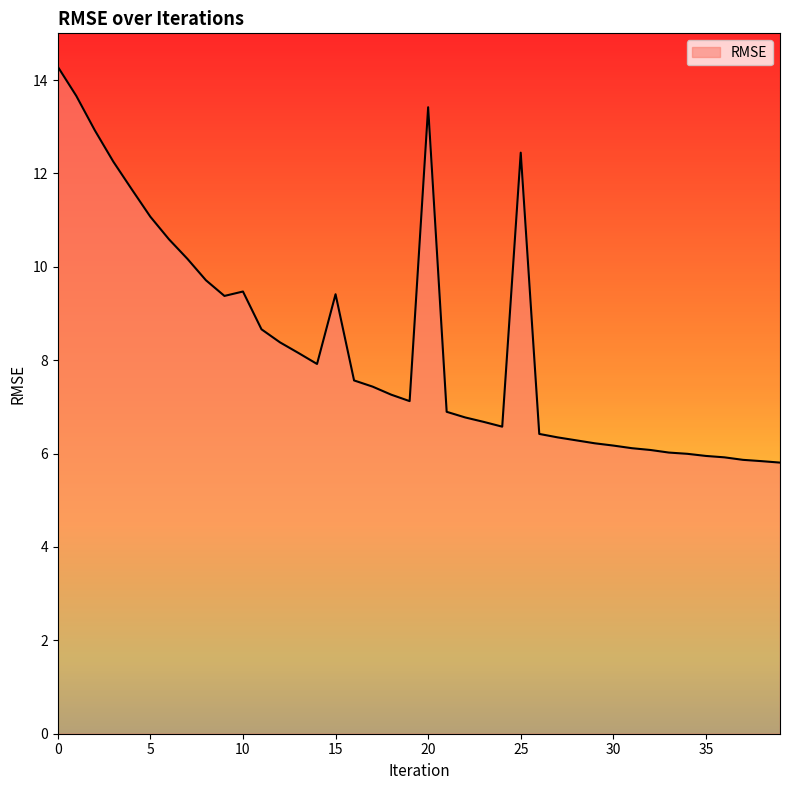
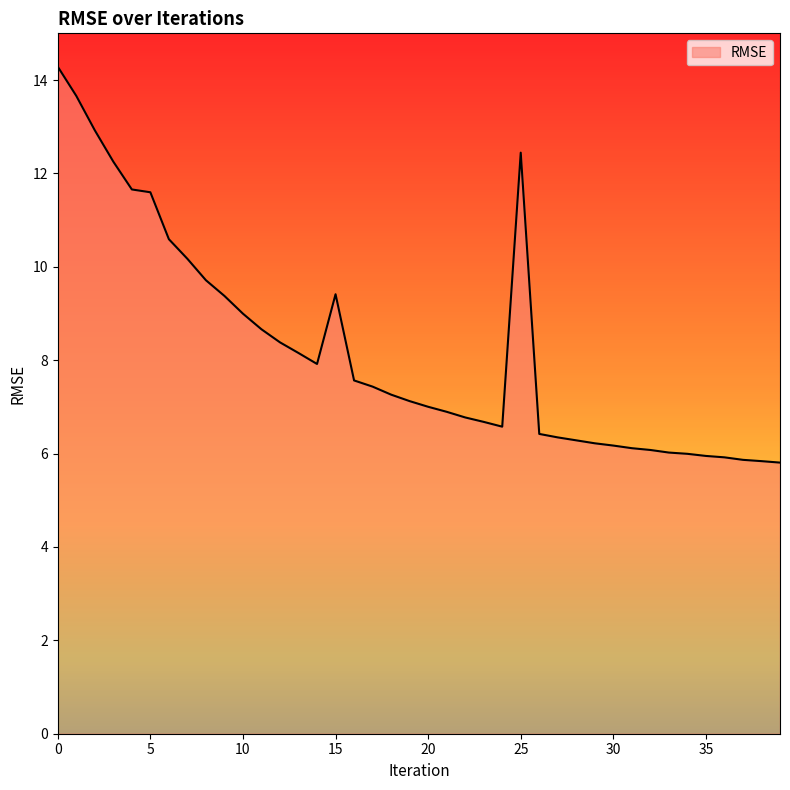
5: 11.1 -> 11.6
10: 9.5 -> 9.0
20: 13.4 -> 7.0
